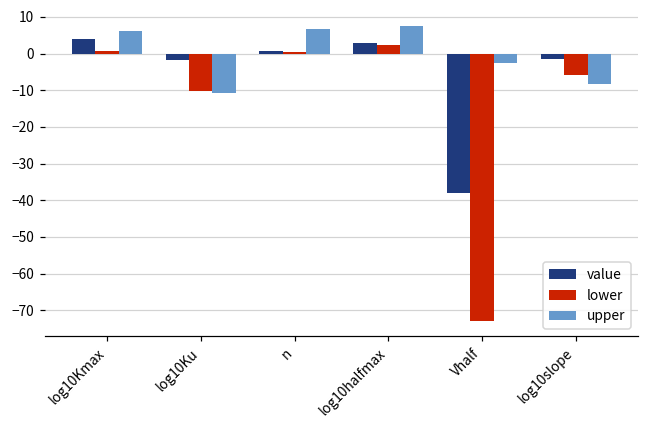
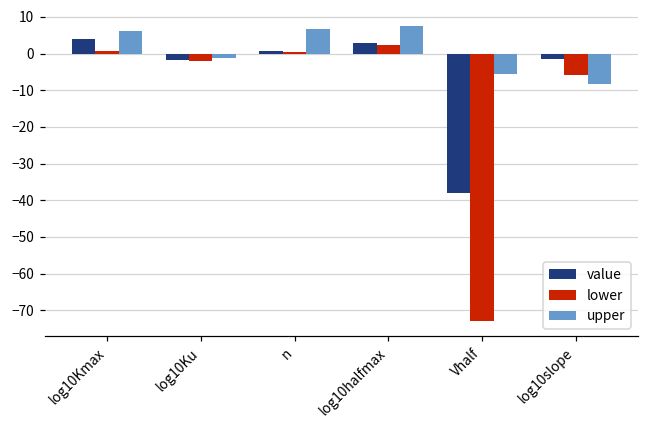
lower, log10Ku: -10 -> -2
upper, log10Ku: -11 -> -1
upper, Vhalf: -3 -> -6
